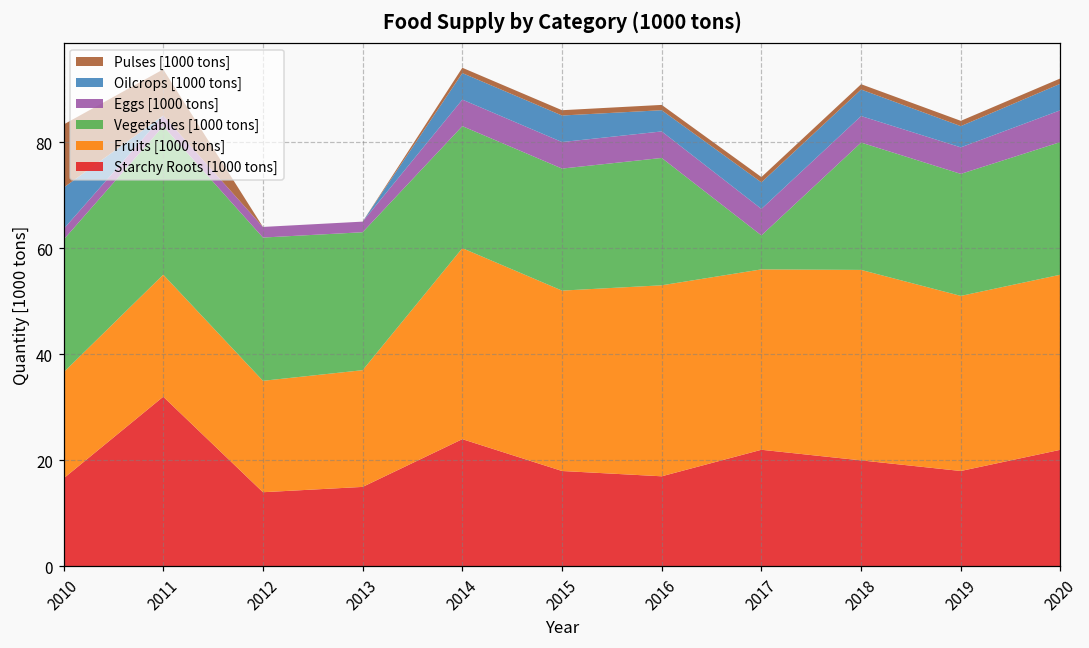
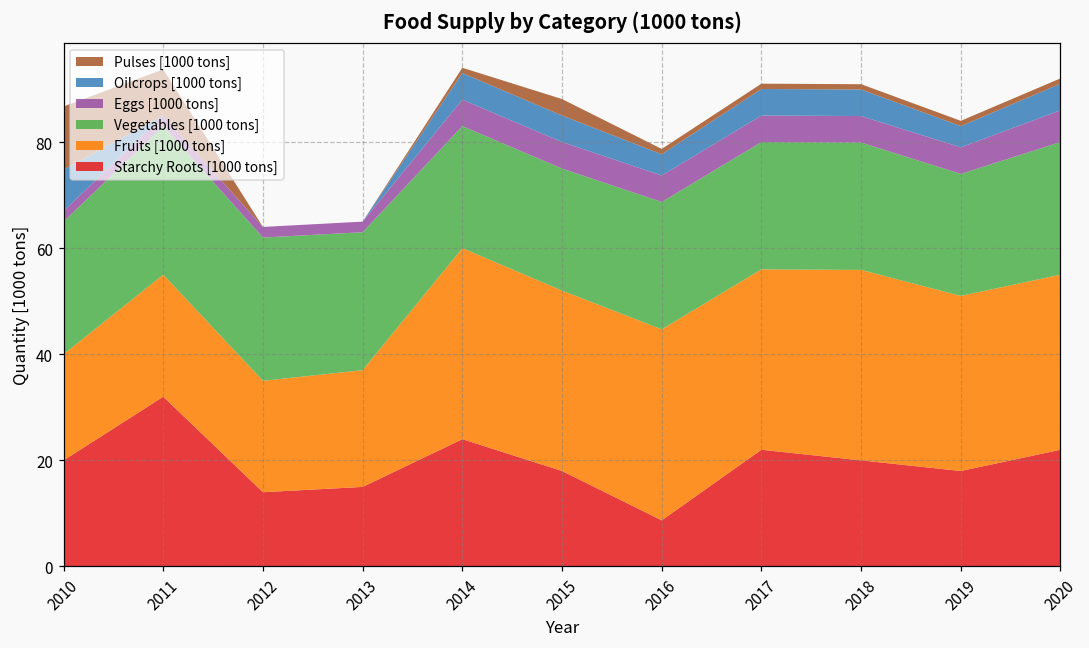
Starchy Roots [1000 tons], 2010: 17 -> 20
Pulses [1000 tons], 2015: 1 -> 3
Starchy Roots [1000 tons], 2016: 17 -> 9
Vegetables [1000 tons], 2017: 6 -> 24
